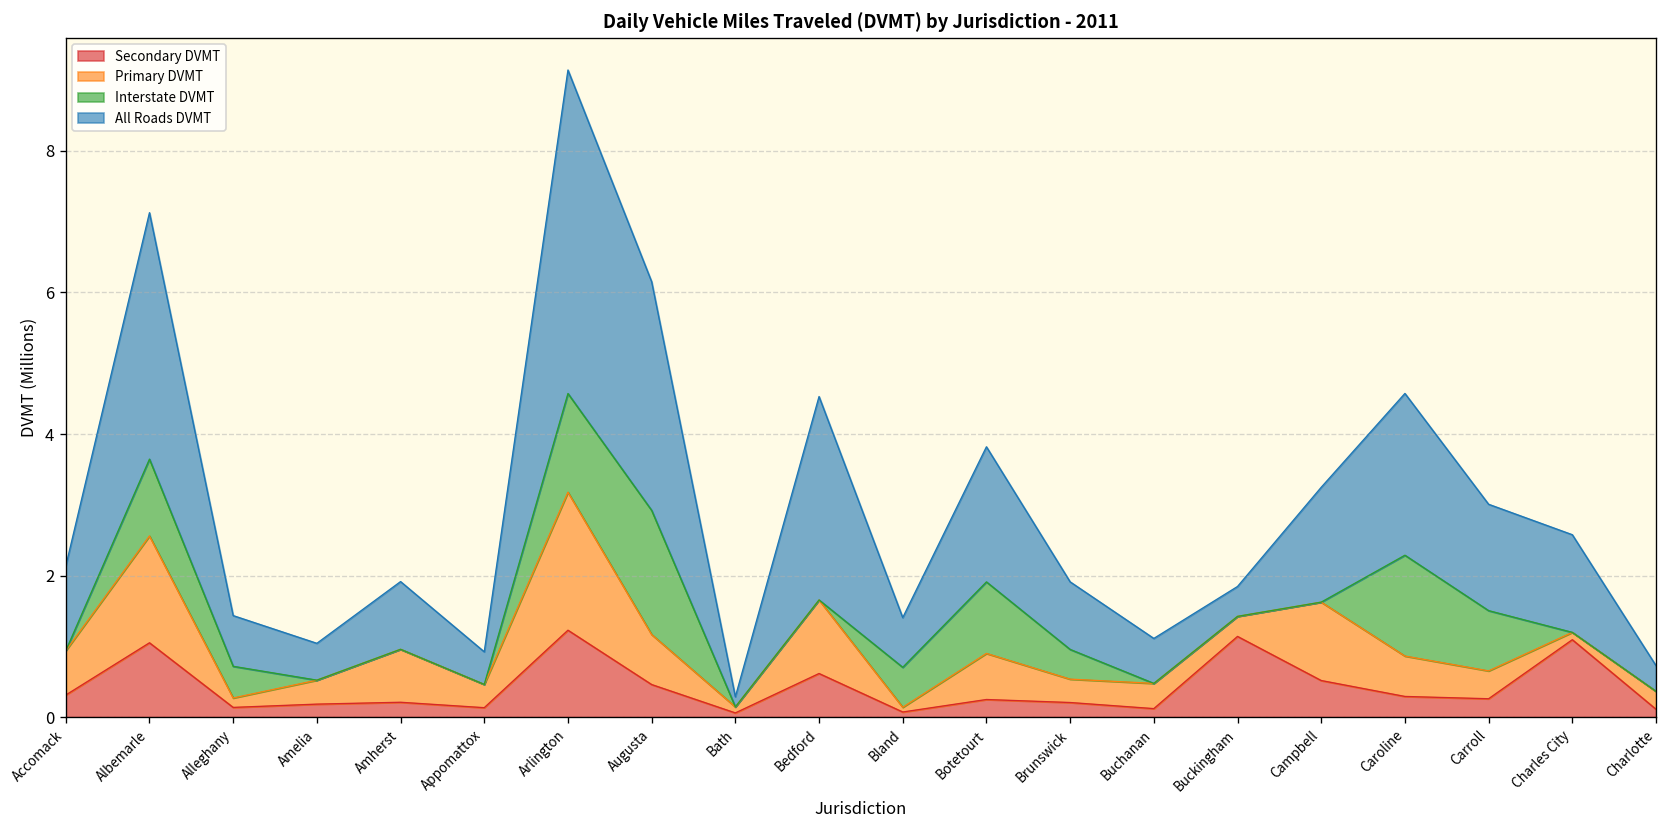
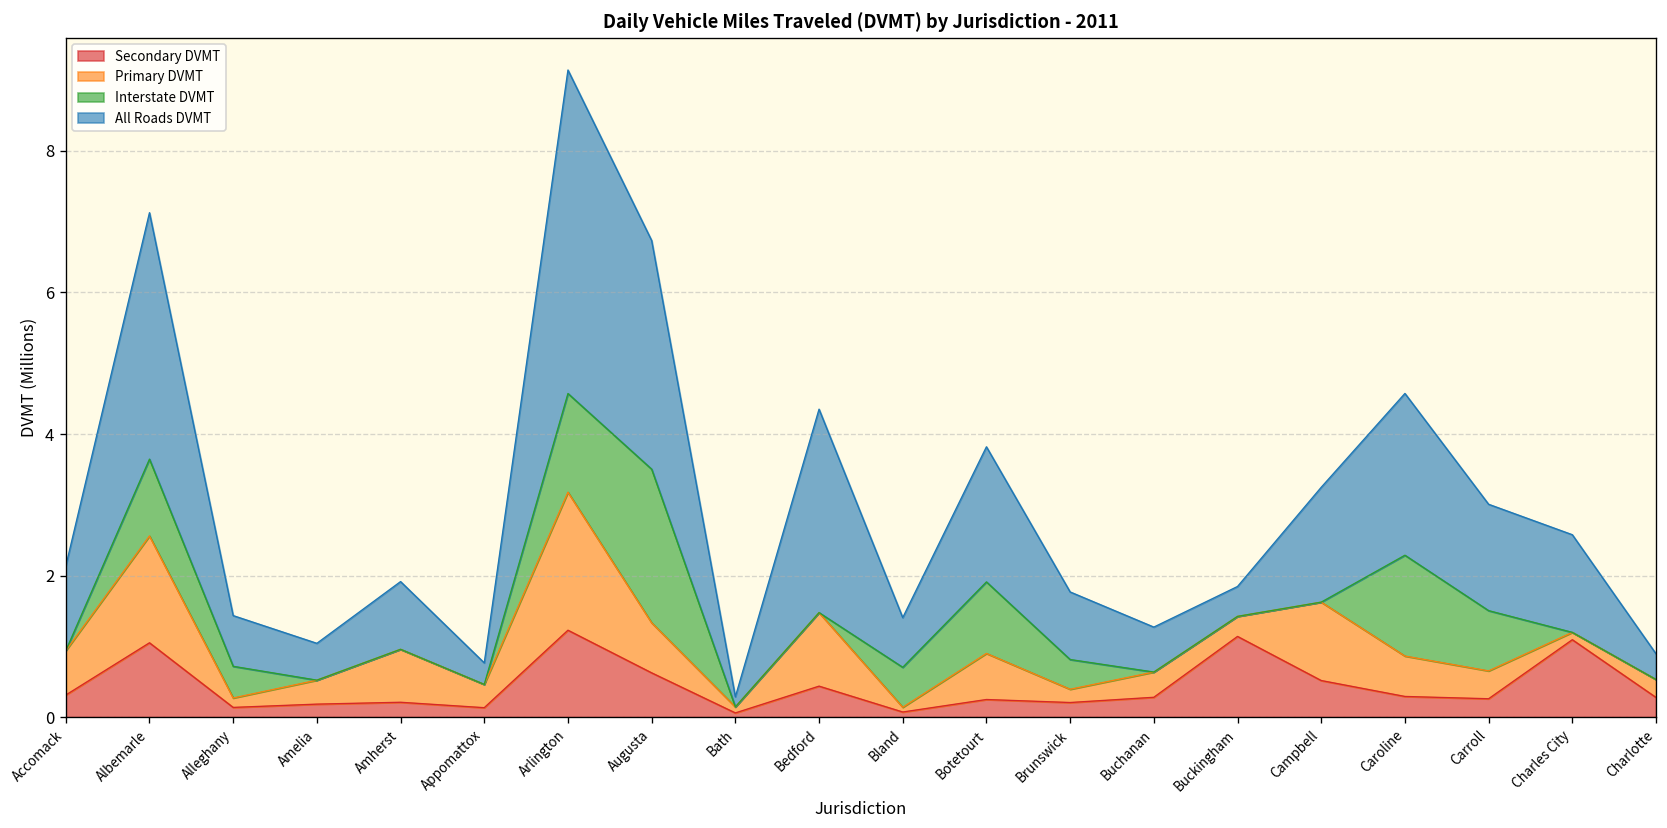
All Roads DVMT, Appomattox: 0.5 -> 0.3
Secondary DVMT, Augusta: 0.5 -> 0.6
Interstate DVMT, Augusta: 1.8 -> 2.2
Secondary DVMT, Bedford: 0.6 -> 0.4
Primary DVMT, Brunswick: 0.3 -> 0.2
Secondary DVMT, Buchanan: 0.1 -> 0.3
Secondary DVMT, Charlotte: 0.1 -> 0.3
